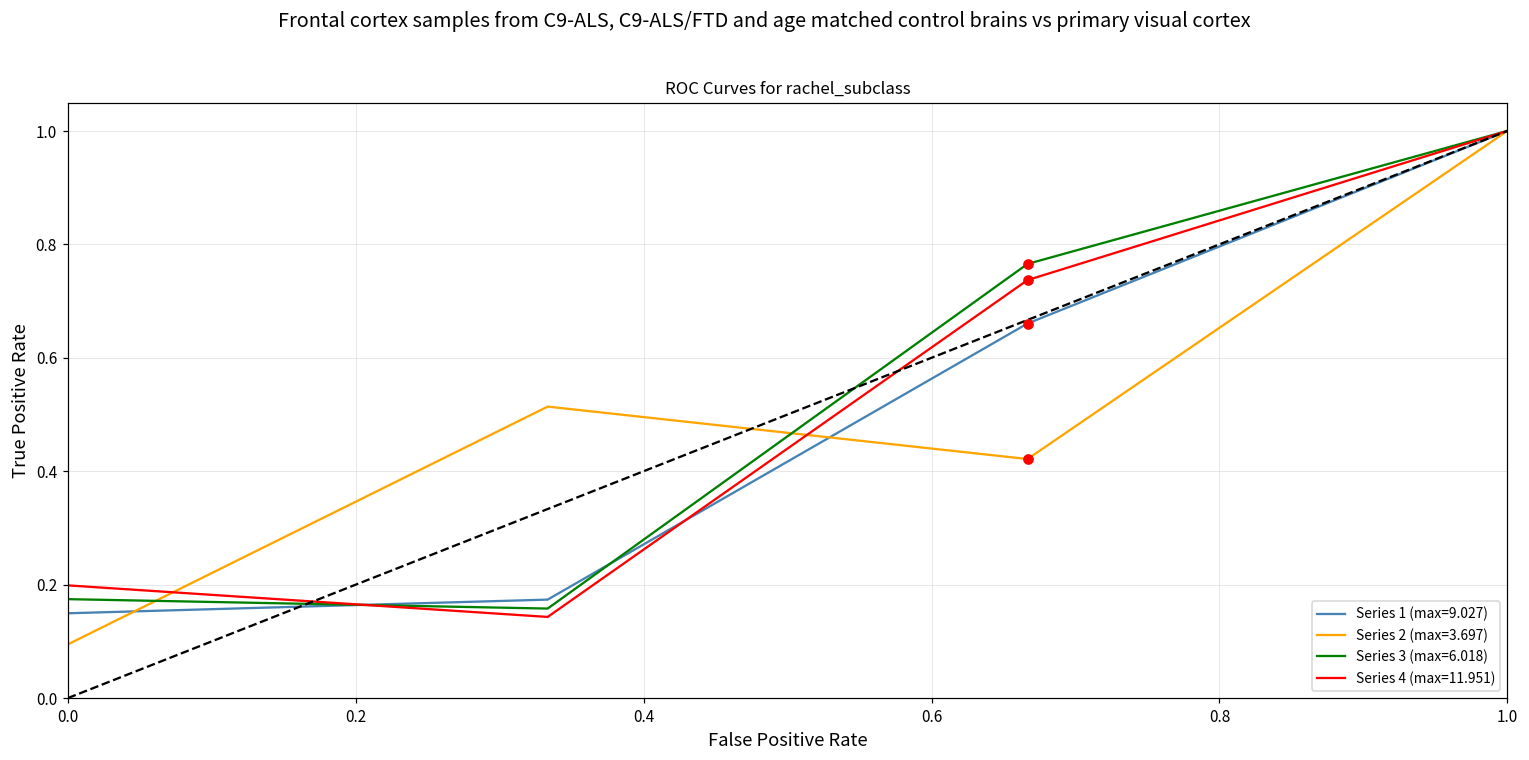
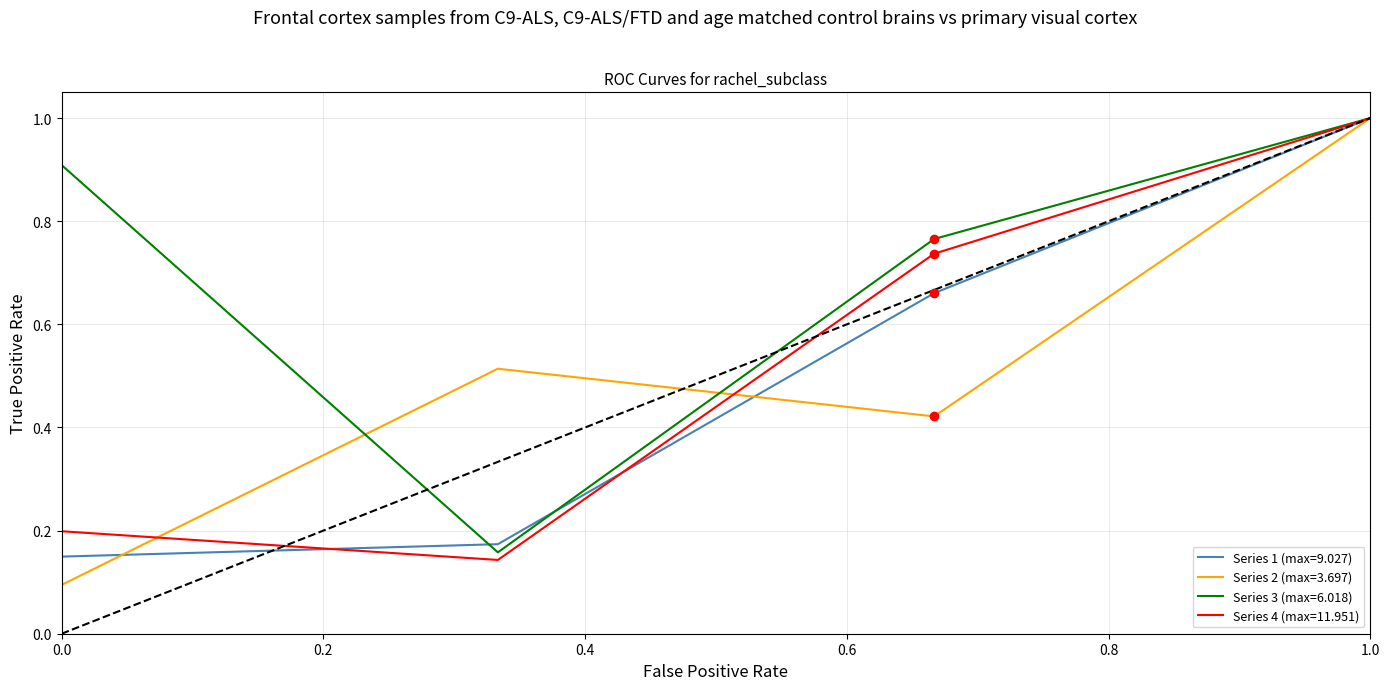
Series 3 (max=6.018), 0.0: 0.17 -> 0.91
